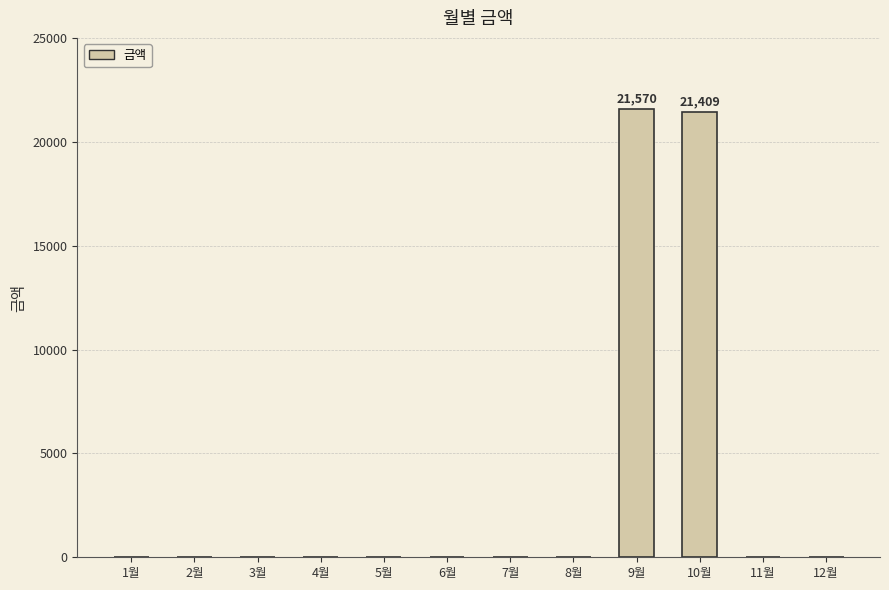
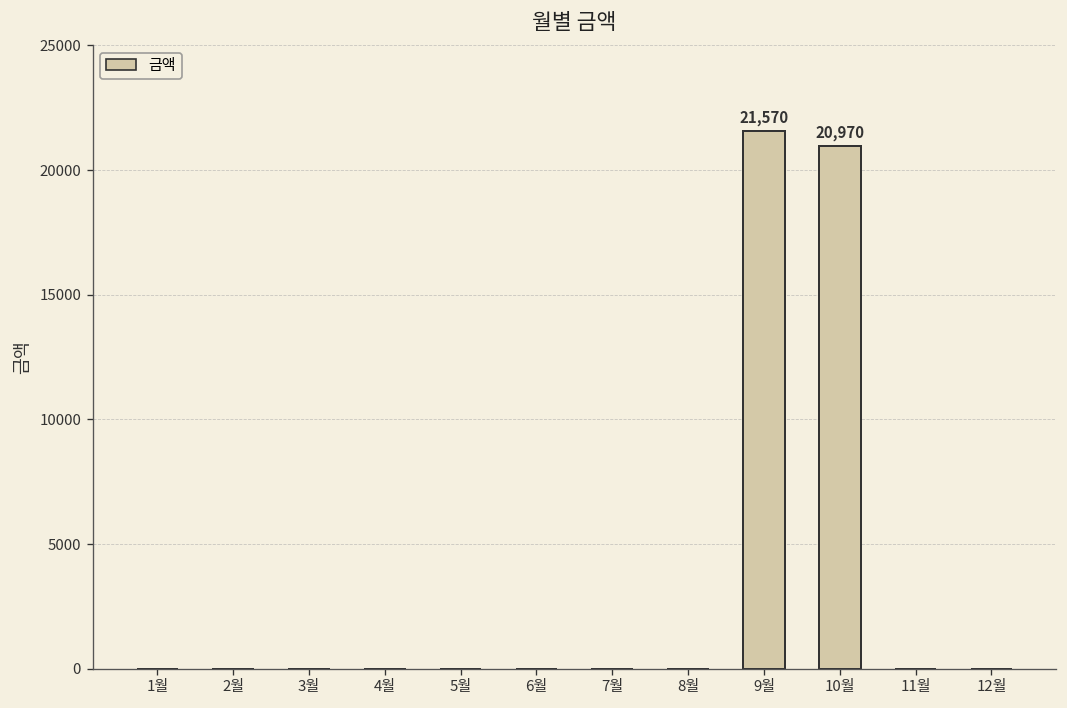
10월: 21,409 -> 20,970
